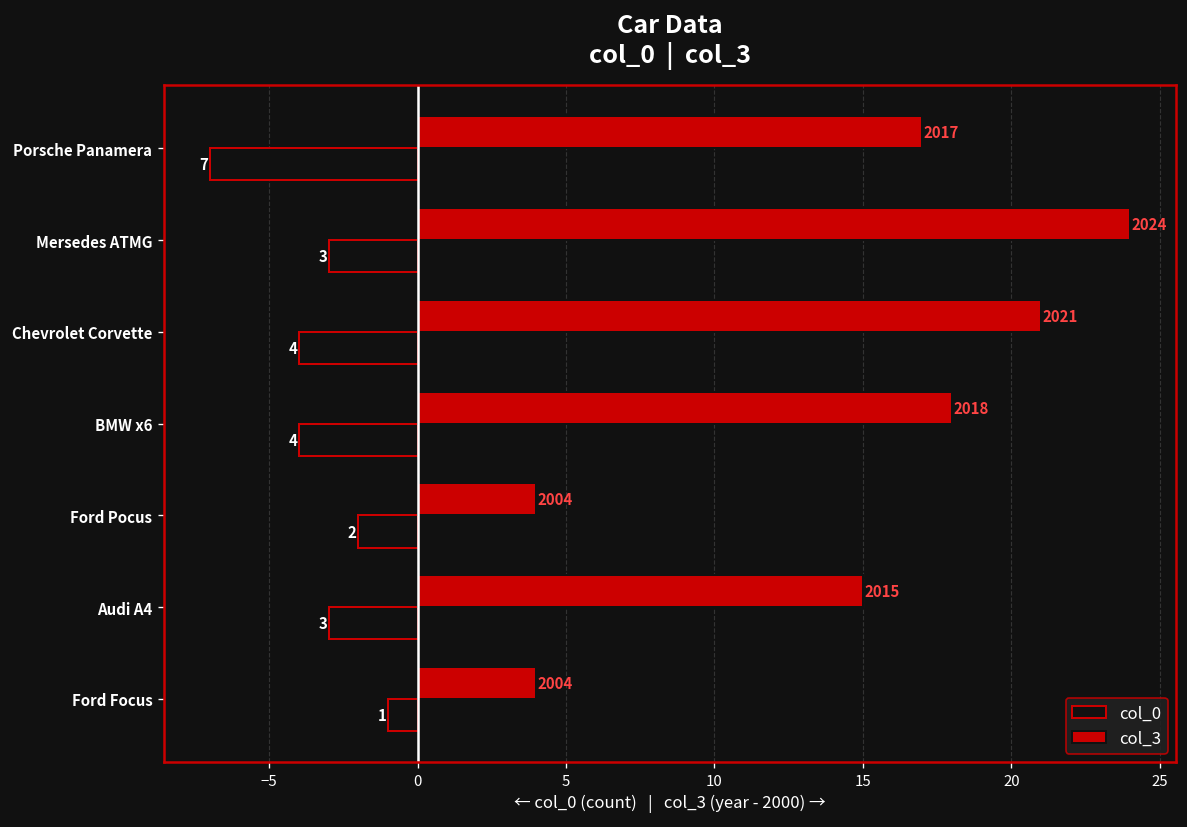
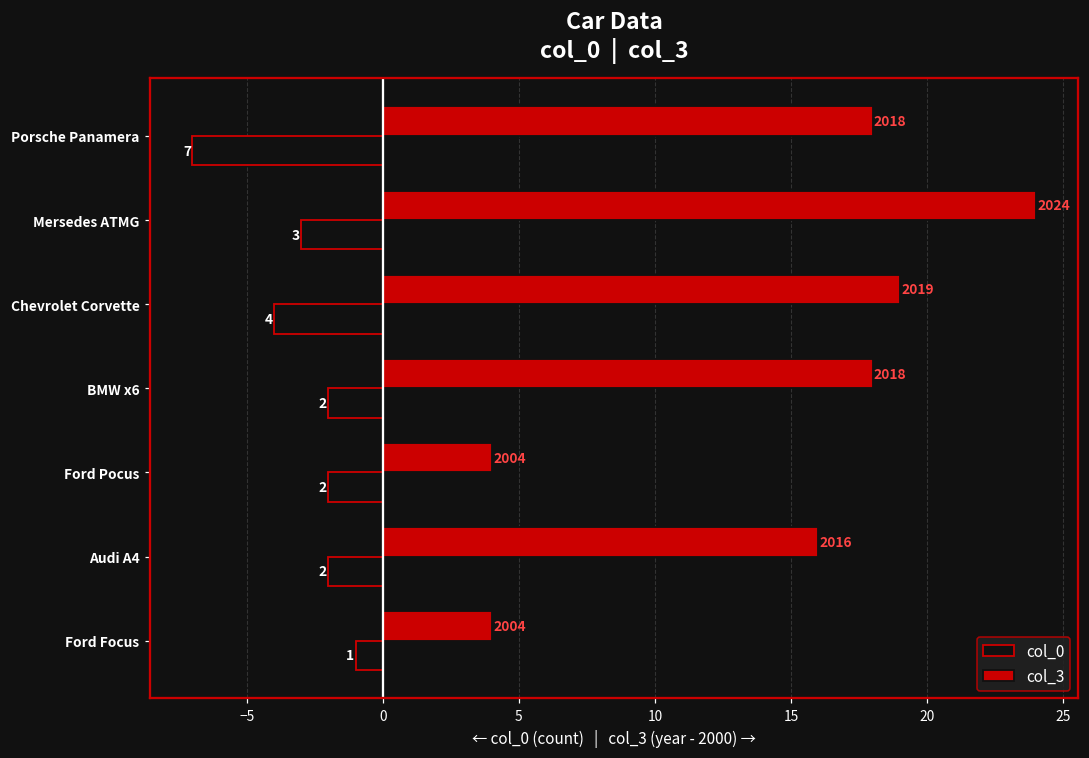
col_3, Porsche Panamera: 2017 -> 2018
col_3, Chevrolet Corvette: 2021 -> 2019
col_0, BMW x6: 4 -> 2
col_3, Audi A4: 2015 -> 2016
col_0, Audi A4: 3 -> 2
